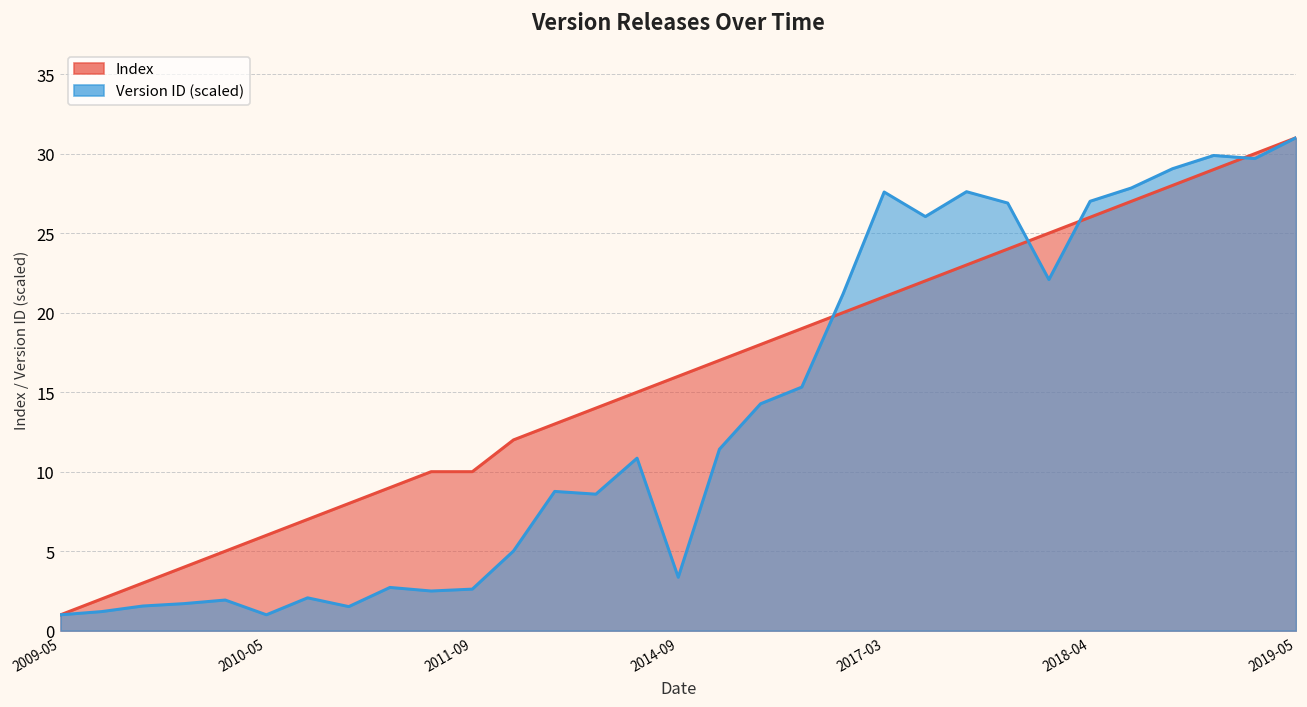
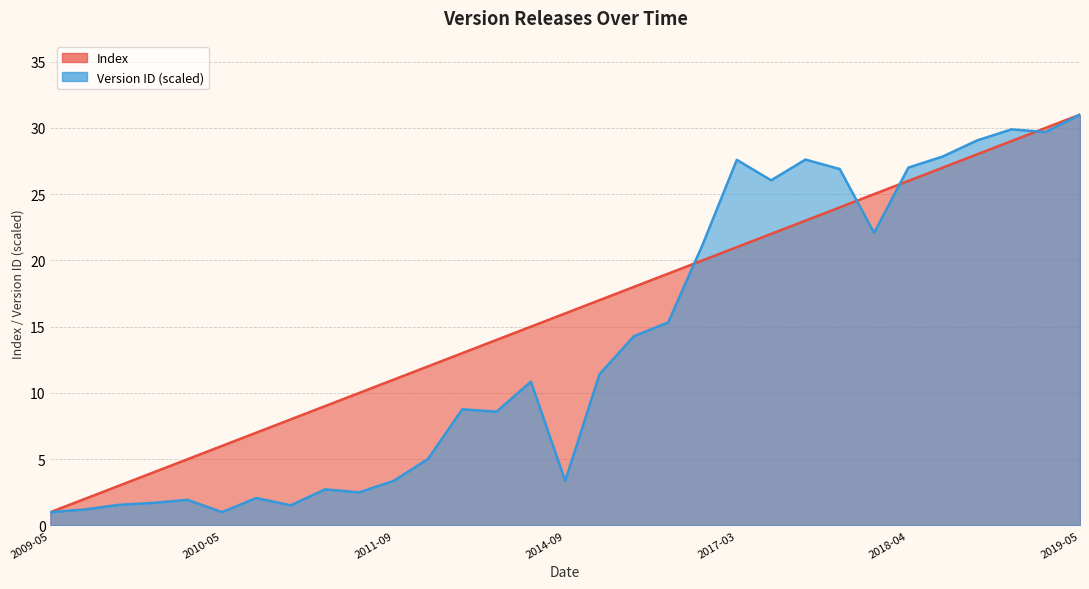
Index, 2011-09: 10 -> 11
Version ID (scaled), 2011-09: 2.6 -> 3.4
